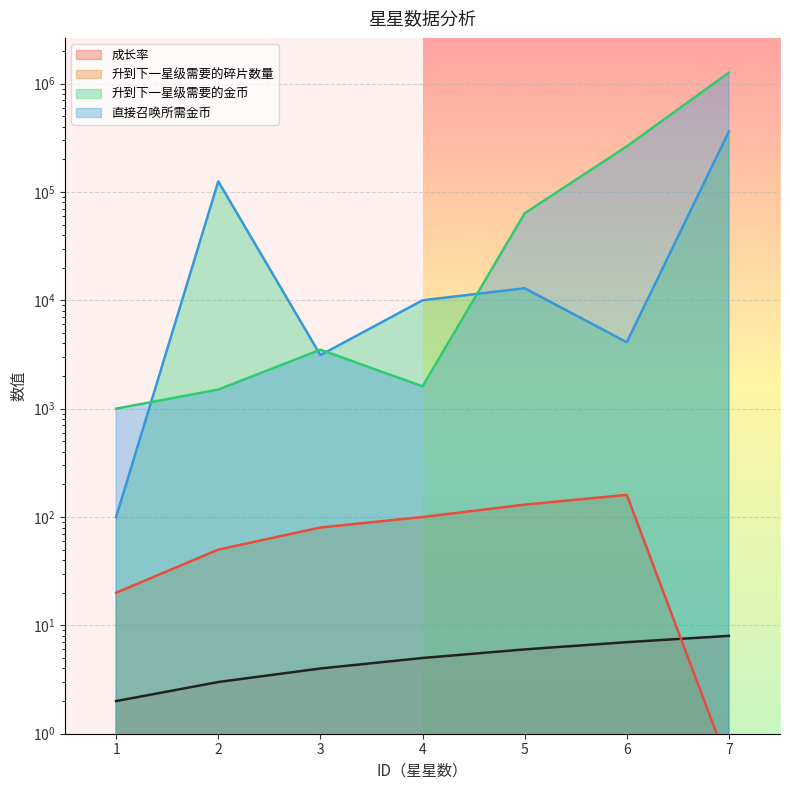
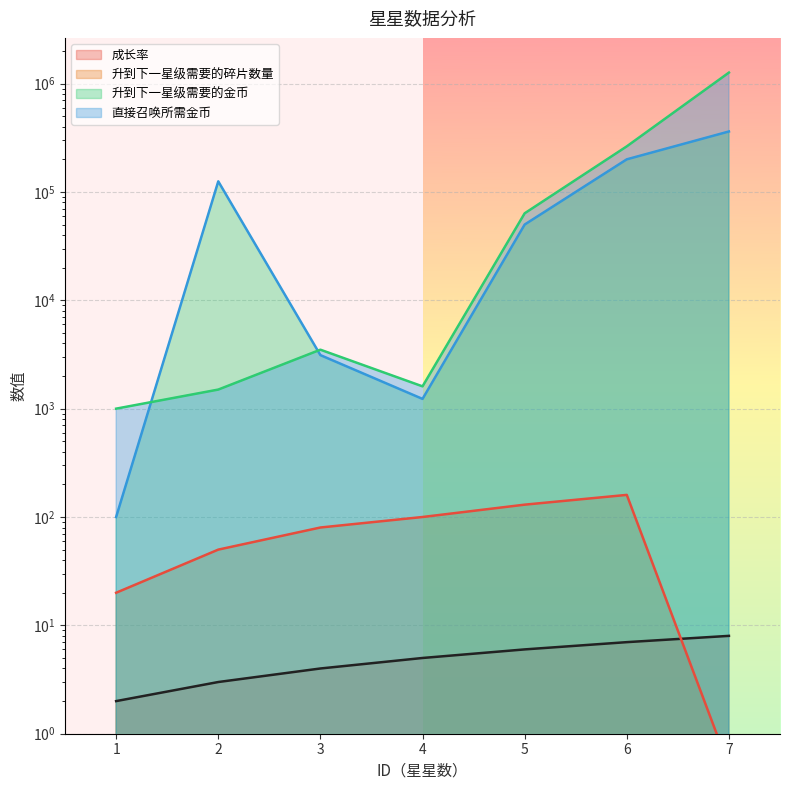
升到下一星级需要的金币, 4: 10000 -> 1200
升到下一星级需要的金币, 5: 13000 -> 50000
升到下一星级需要的金币, 6: 4100 -> 200000
